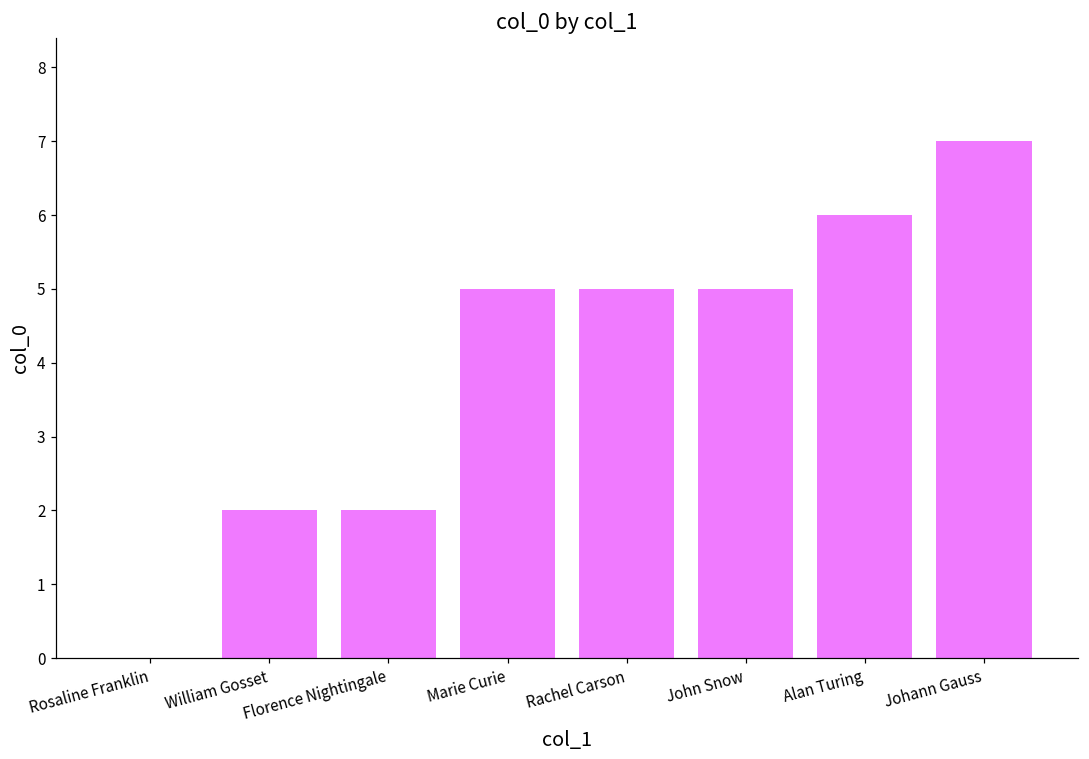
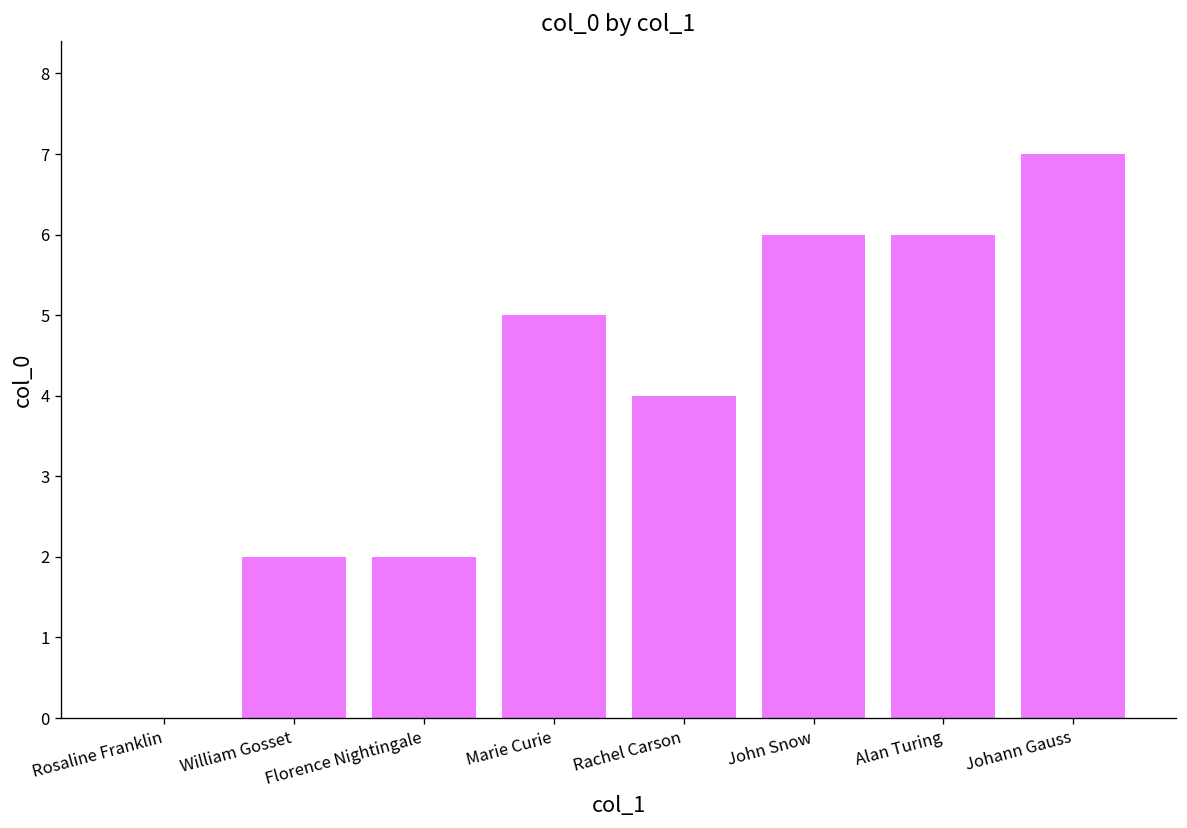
Rachel Carson: 5 -> 4
John Snow: 5 -> 6
